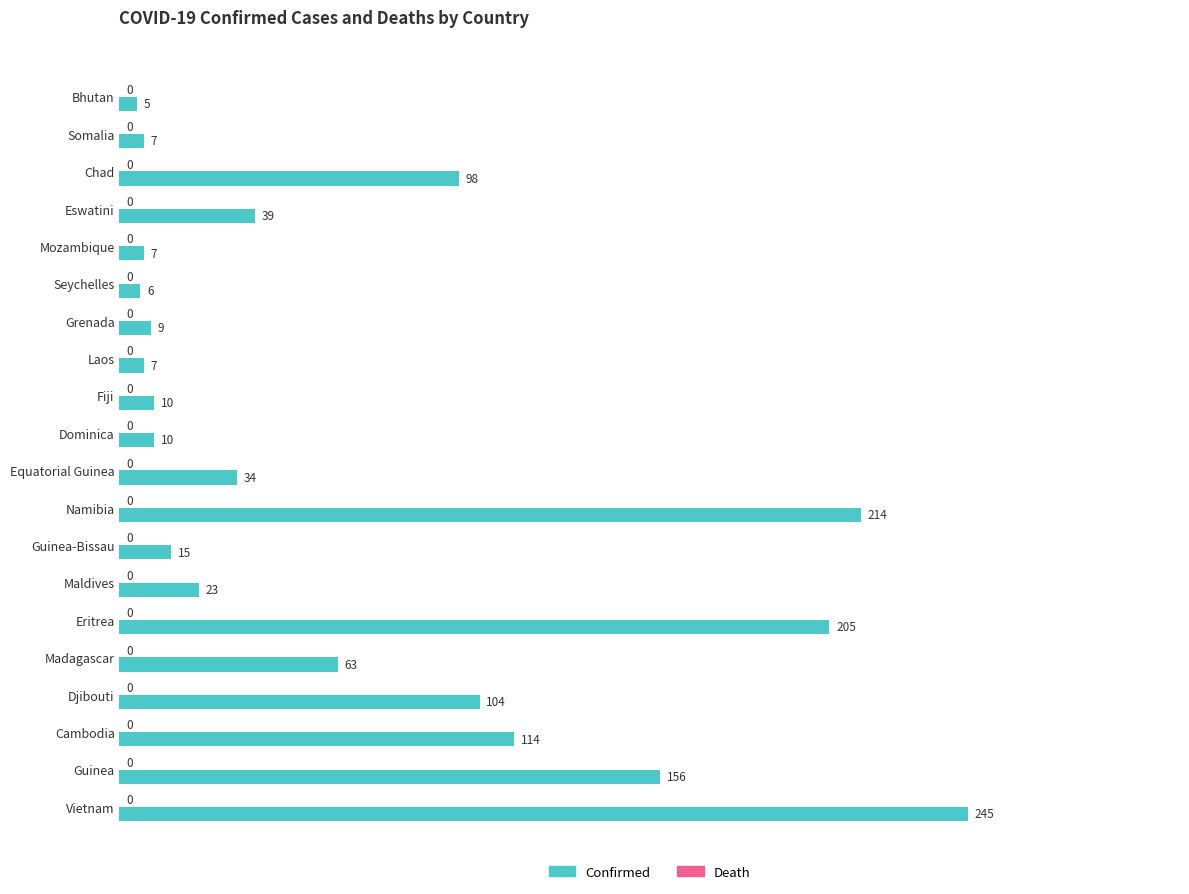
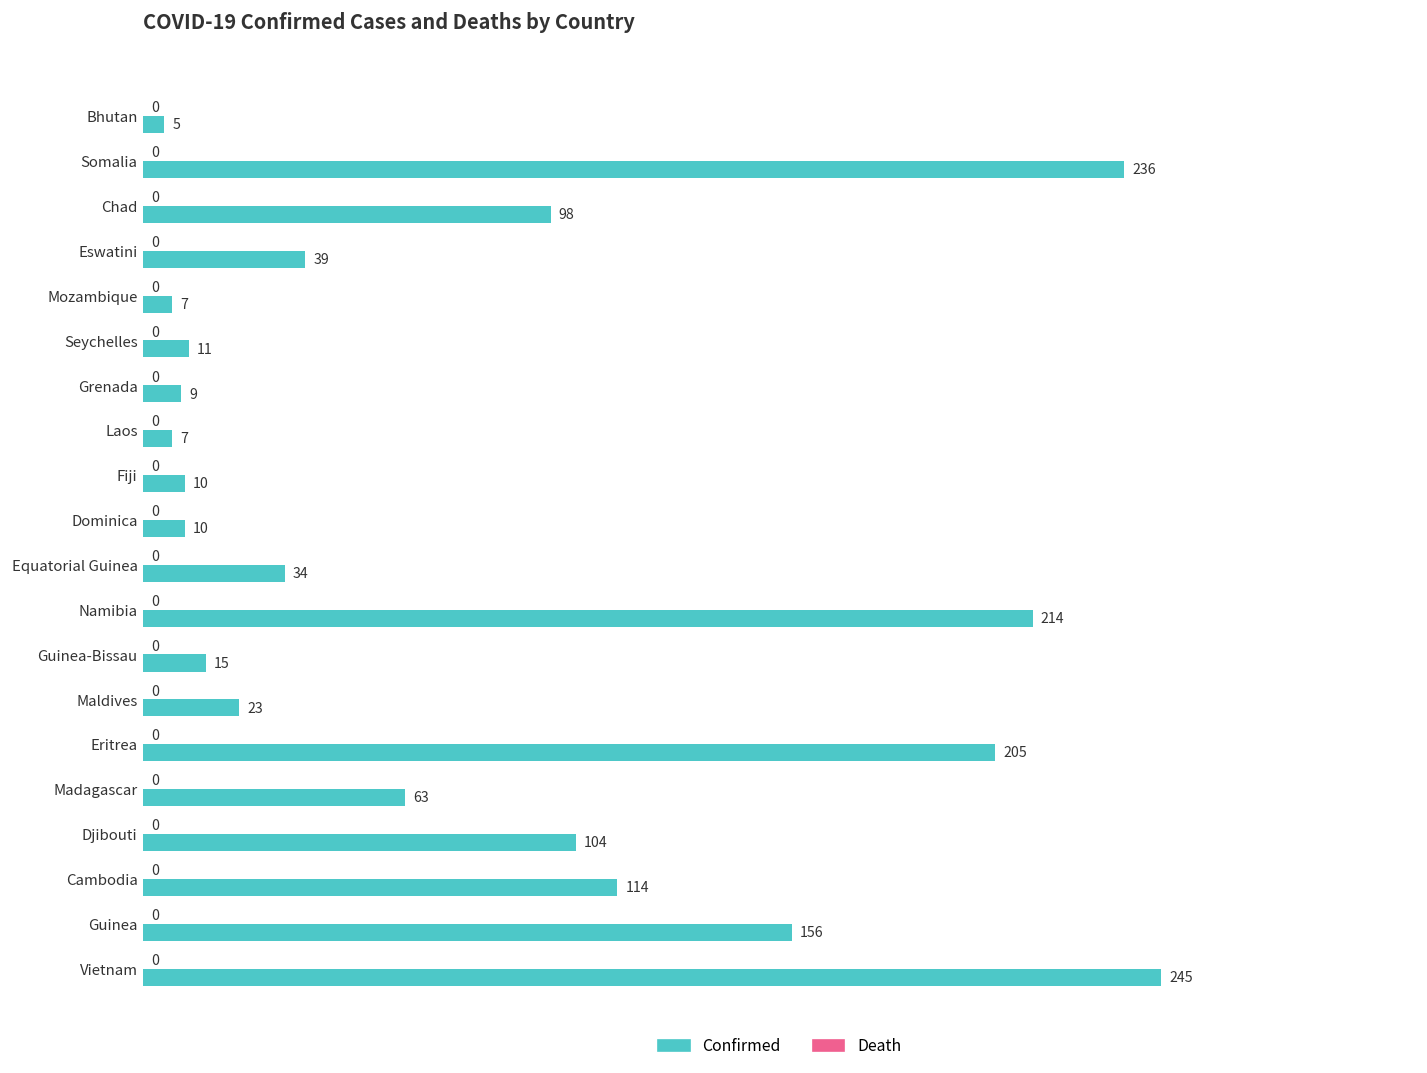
Confirmed, Somalia: 7 -> 236
Confirmed, Seychelles: 6 -> 11
